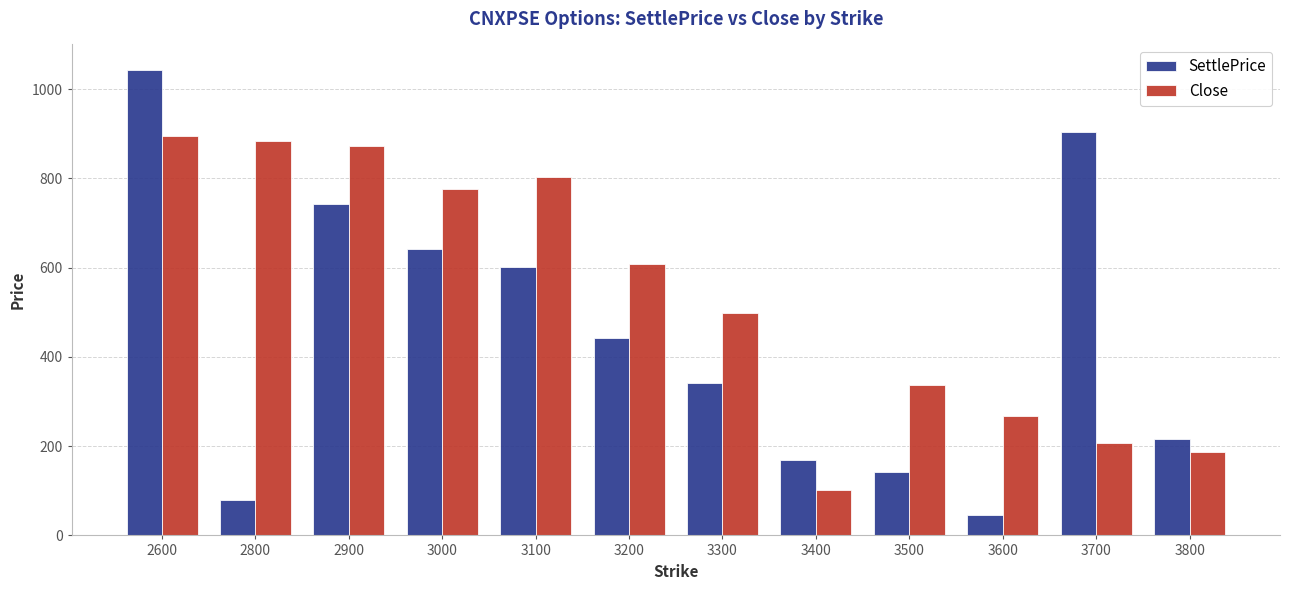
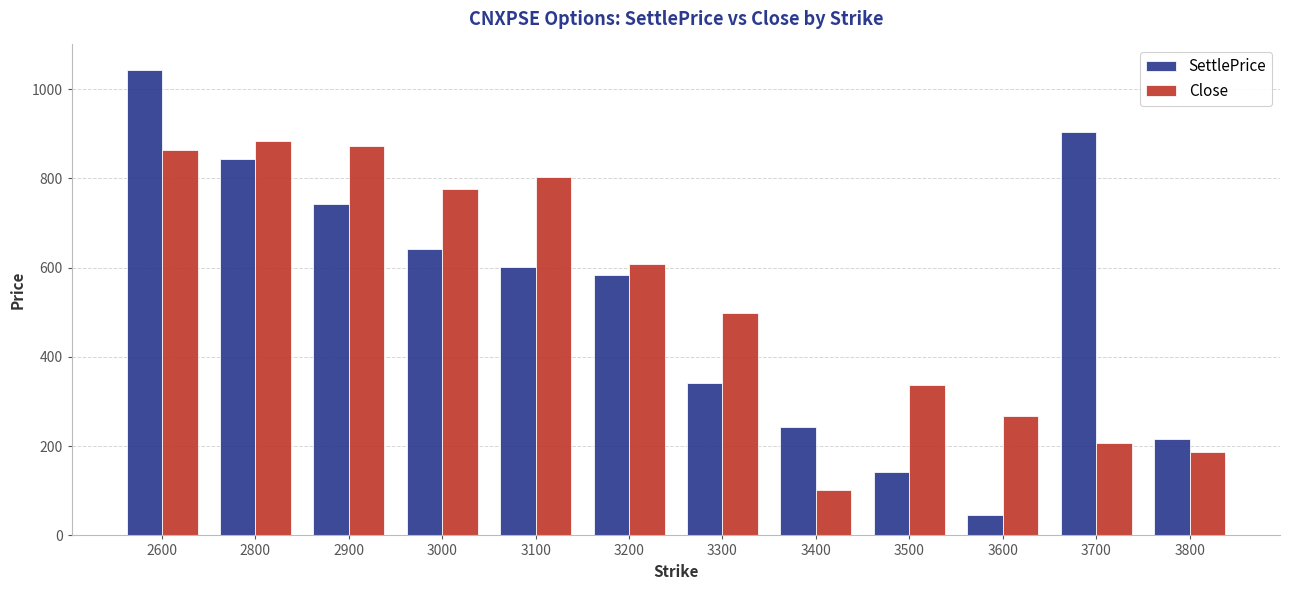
Close, 2600: 890 -> 860
SettlePrice, 2800: 80 -> 840
SettlePrice, 3200: 440 -> 580
SettlePrice, 3400: 170 -> 240
